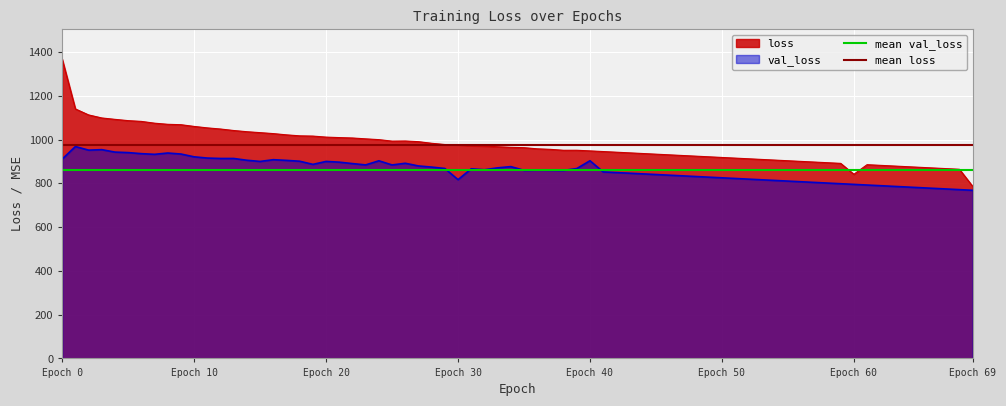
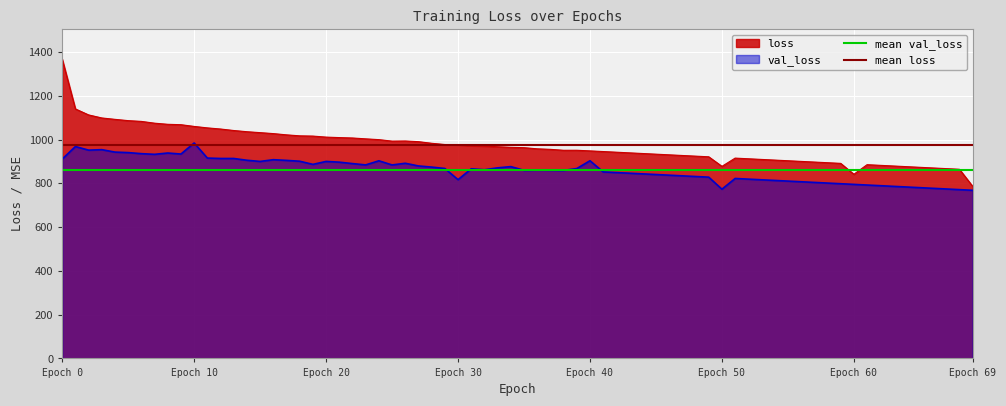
val_loss, Epoch 10: 920 -> 980
loss, Epoch 50: 920 -> 880
val_loss, Epoch 50: 830 -> 770
